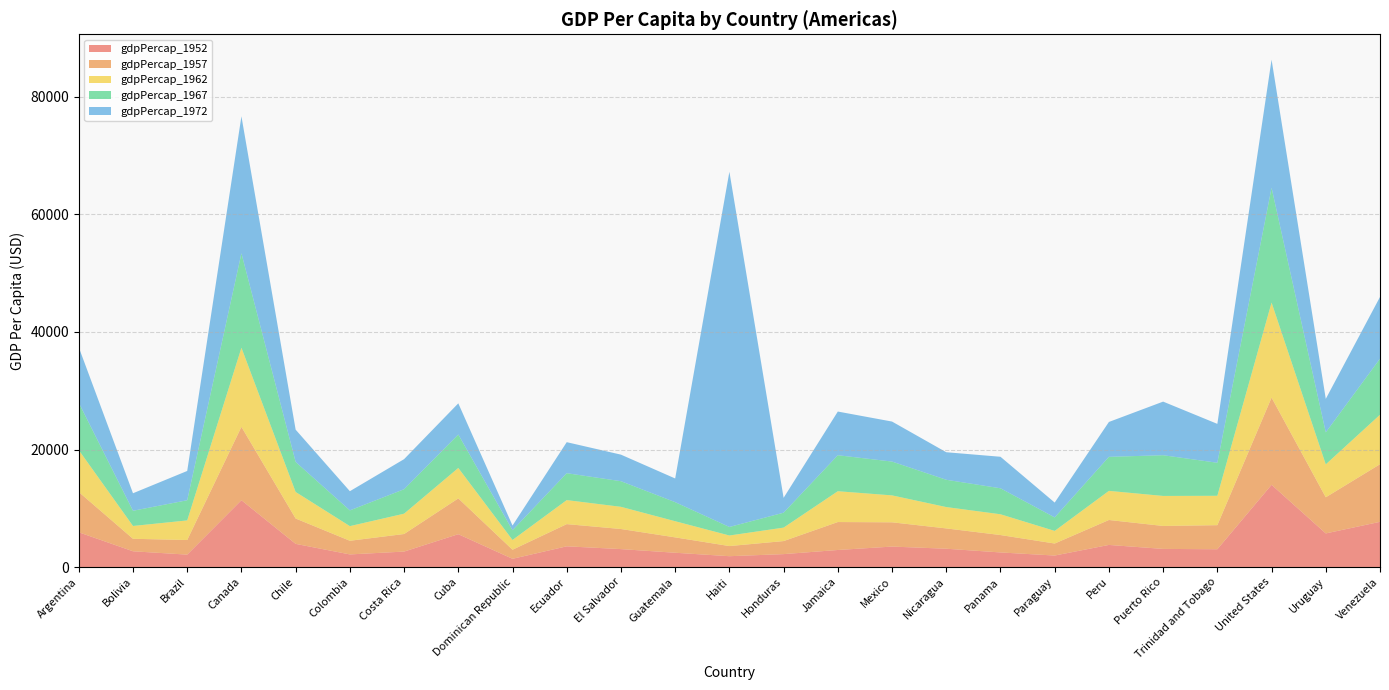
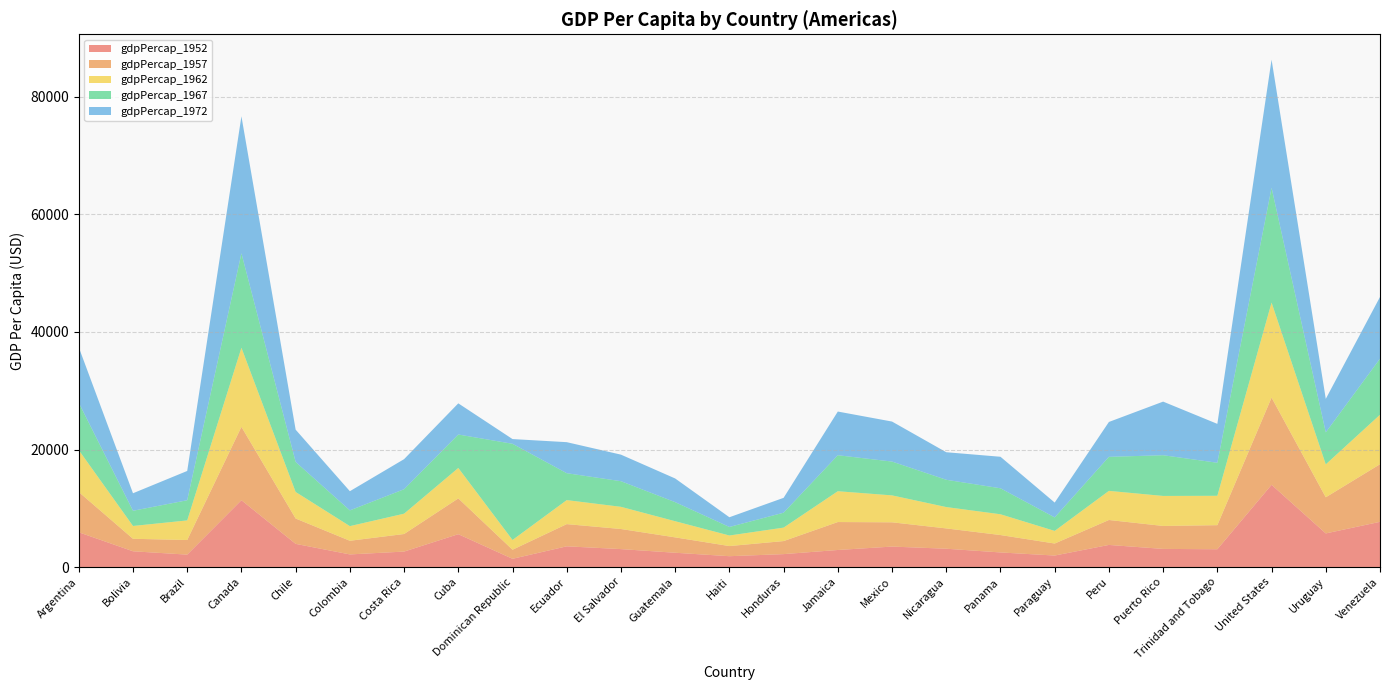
gdpPercap_1967, Dominican Republic: 2000 -> 16000
gdpPercap_1972, Haiti: 60000 -> 2000
